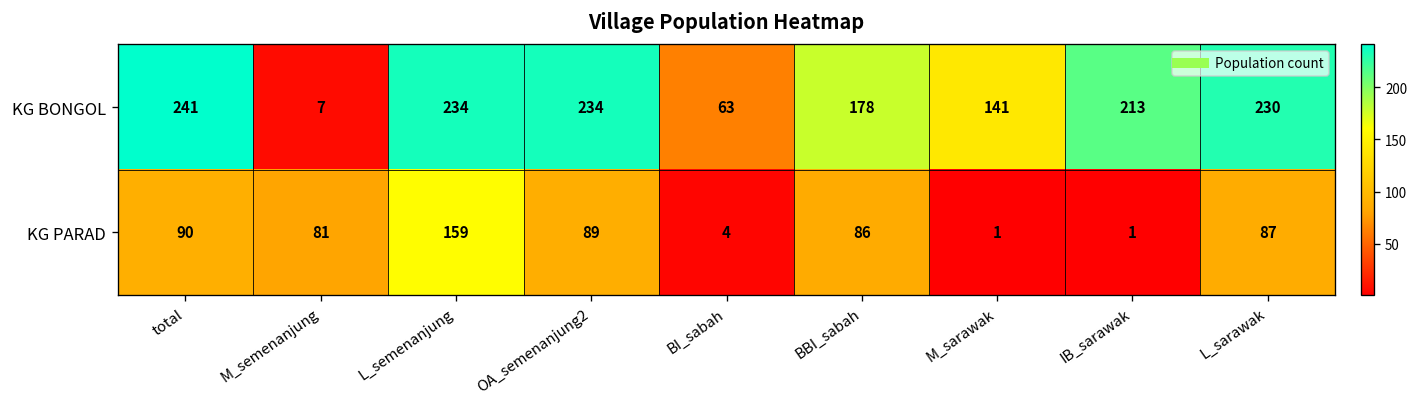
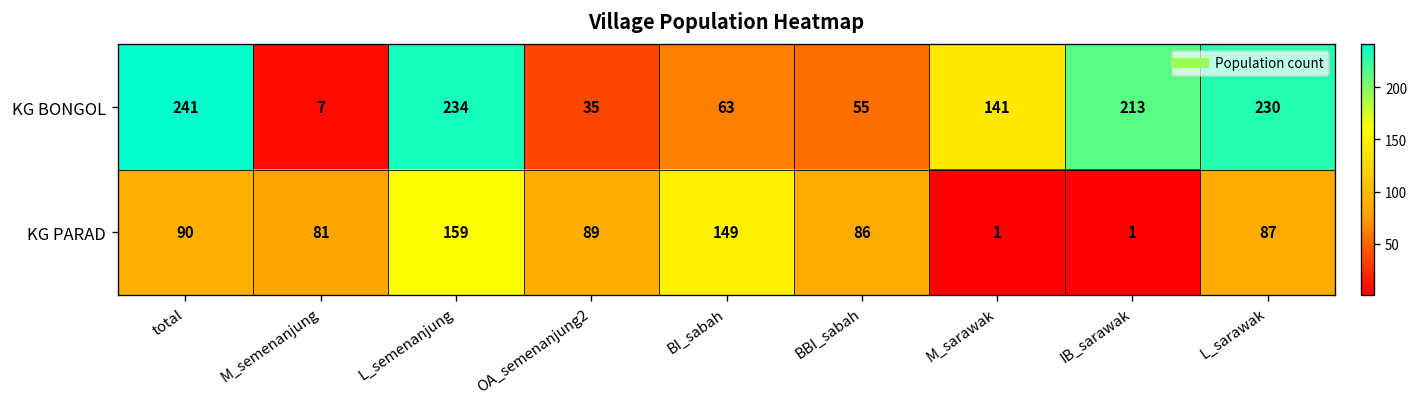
KG BONGOL, OA_semenanjung2: 234 -> 35
KG BONGOL, BBI_sabah: 178 -> 55
KG PARAD, BI_sabah: 4 -> 149
